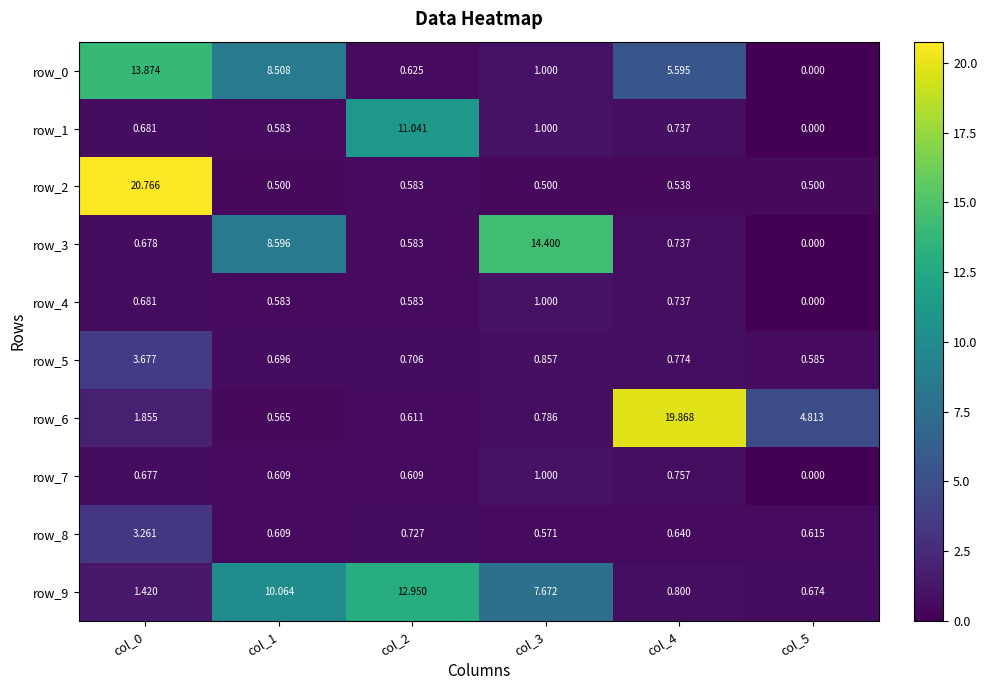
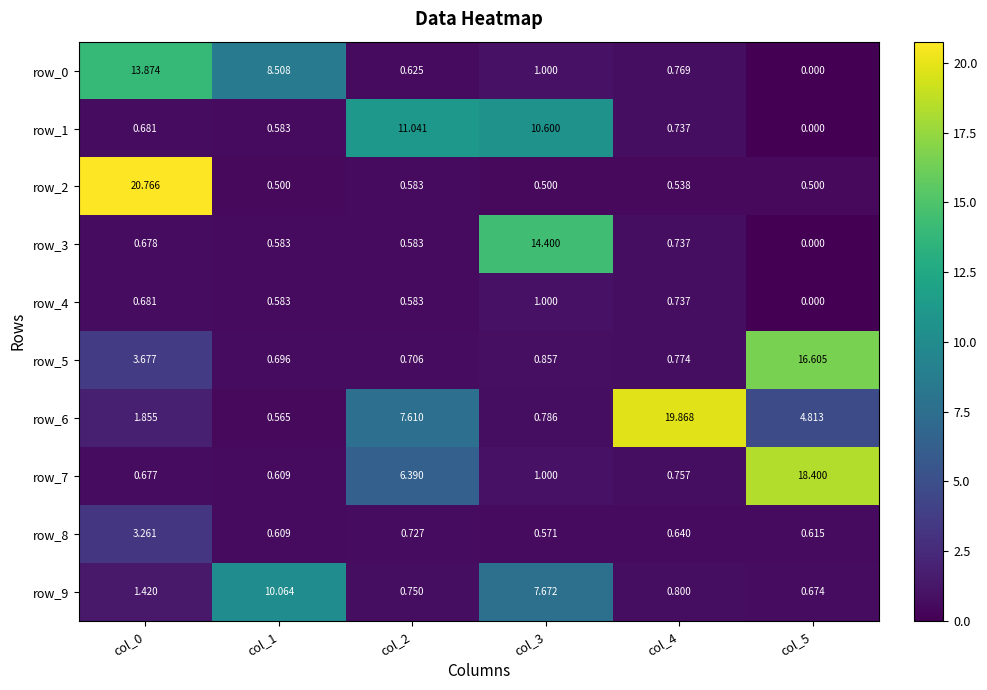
row_0, col_4: 5.595 -> 0.769
row_1, col_3: 1.000 -> 10.600
row_3, col_1: 8.596 -> 0.583
row_5, col_5: 0.585 -> 16.605
row_6, col_2: 0.611 -> 7.610
row_7, col_2: 0.609 -> 6.390
row_7, col_5: 0.000 -> 18.400
row_9, col_2: 12.950 -> 0.750
